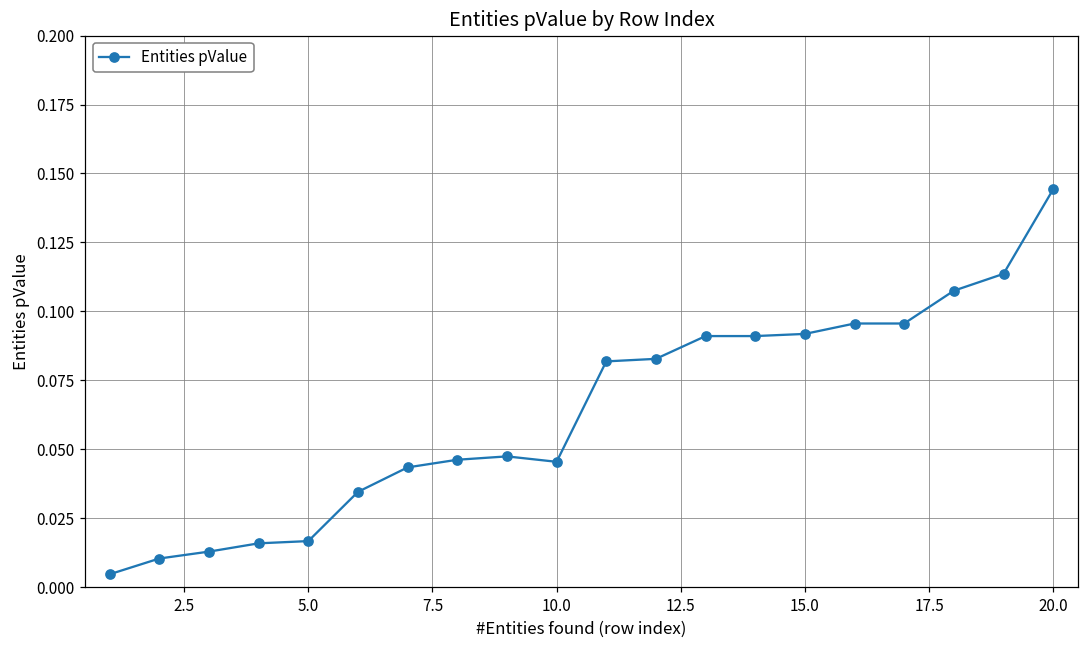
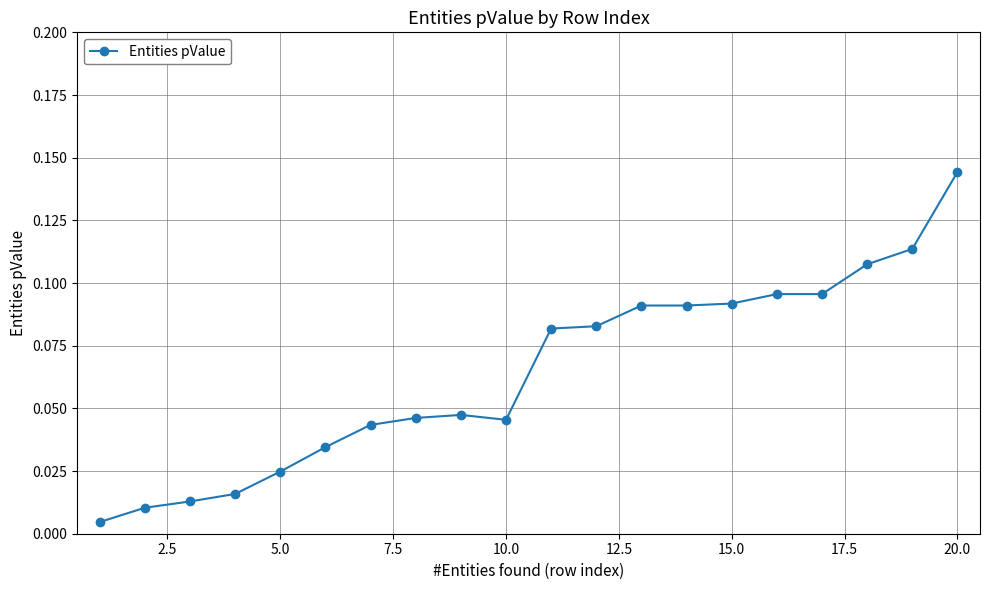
5.0: 0.017 -> 0.025
